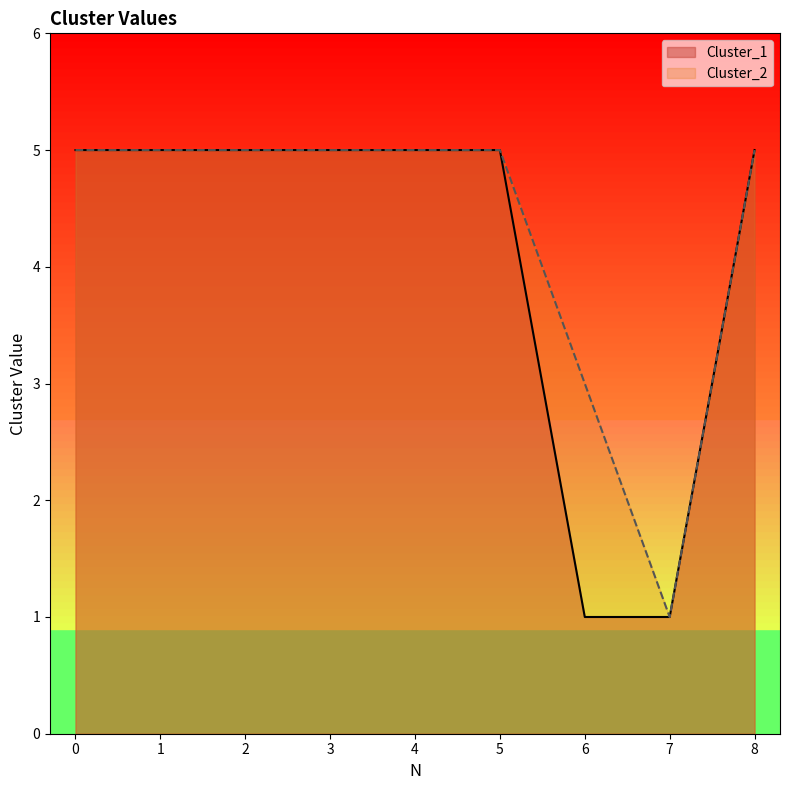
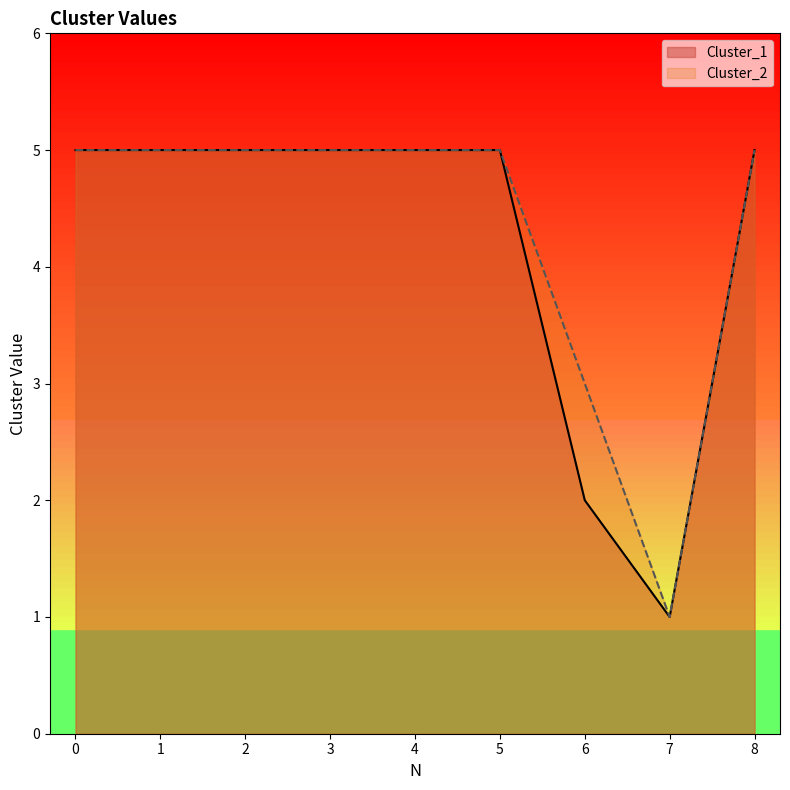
Cluster_1, 6: 1 -> 2
